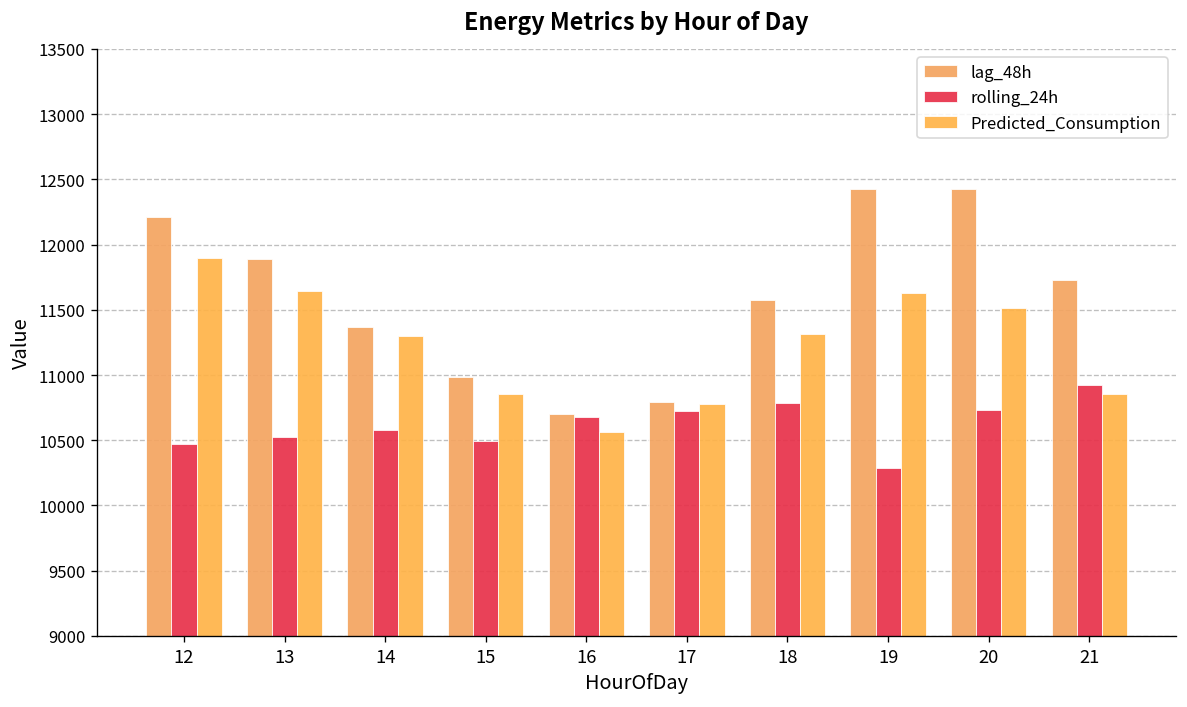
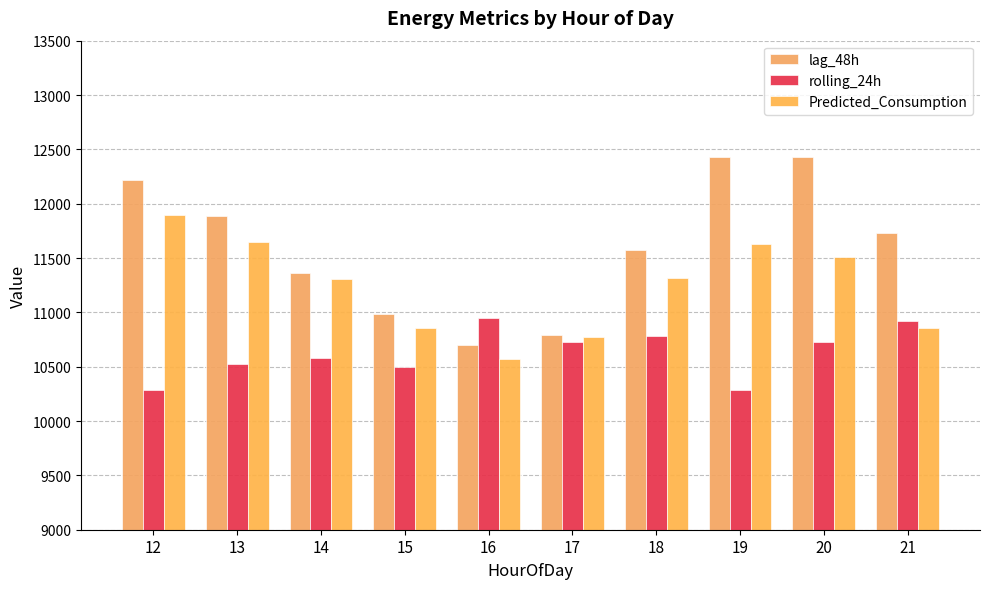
rolling_24h, 12: 10470 -> 10280
rolling_24h, 16: 10680 -> 10950
